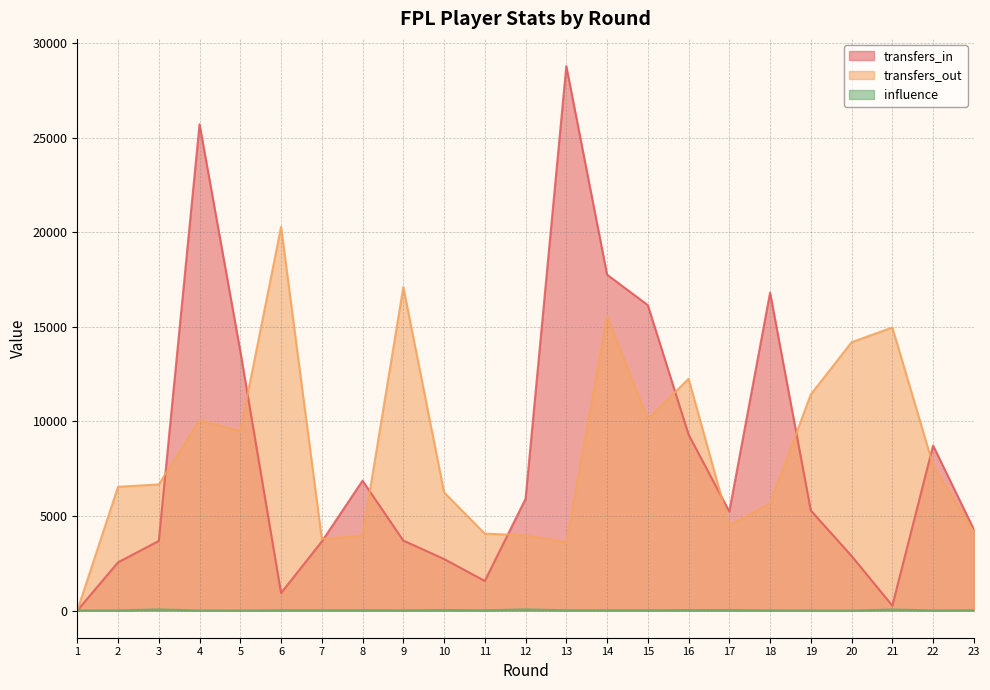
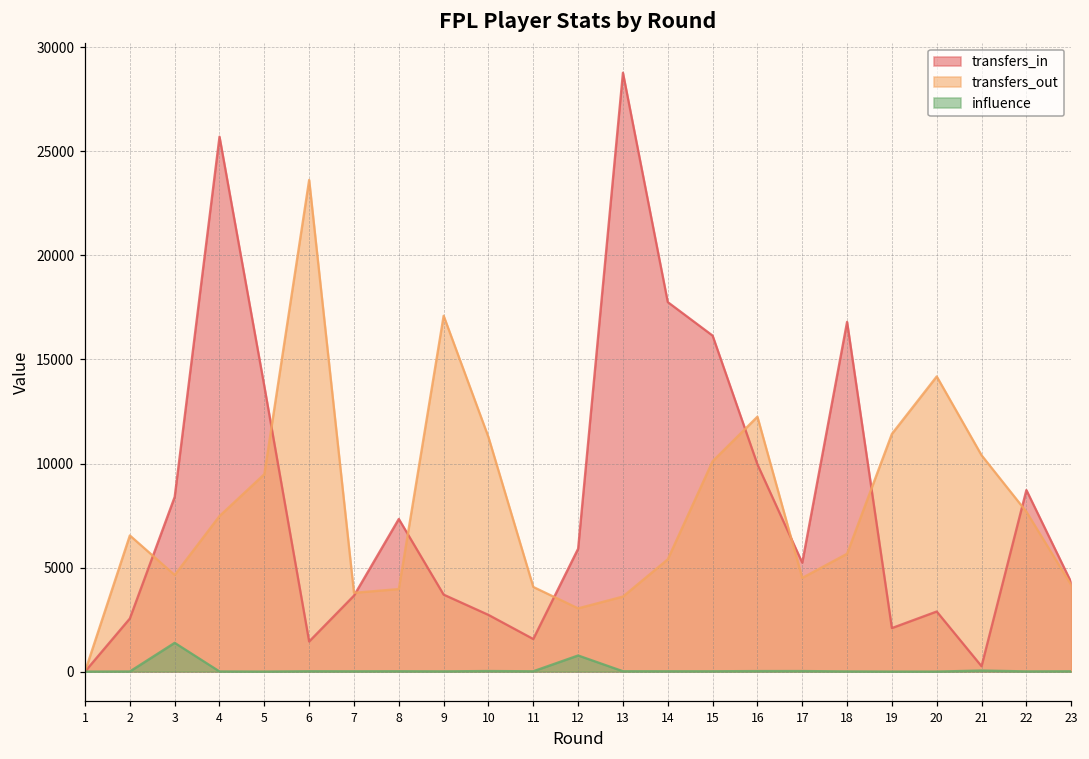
transfers_in, 3: 3700 -> 8400
transfers_out, 3: 6700 -> 4600
influence, 3: 100 -> 1400
transfers_out, 4: 10100 -> 7500
transfers_in, 6: 900 -> 1400
transfers_out, 6: 20300 -> 23600
transfers_in, 8: 6900 -> 7300
transfers_out, 10: 6200 -> 11300
transfers_out, 12: 4000 -> 3000
influence, 12: 100 -> 800
transfers_out, 14: 15600 -> 5400
transfers_in, 16: 9300 -> 10000
transfers_in, 19: 5300 -> 2100
transfers_out, 21: 15000 -> 10400
